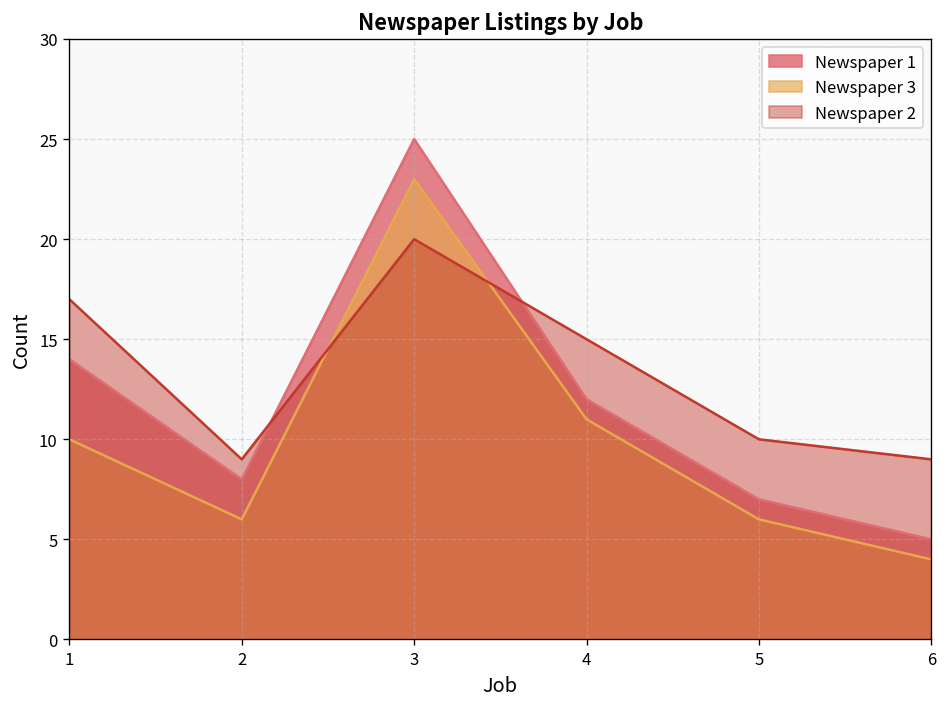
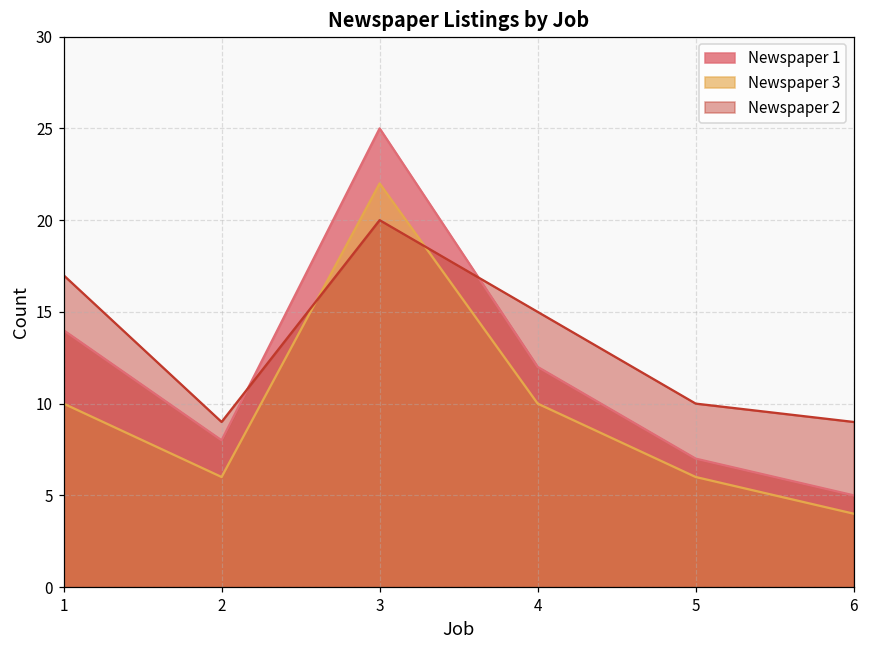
Newspaper 3, 3: 23 -> 22
Newspaper 3, 4: 11 -> 10
